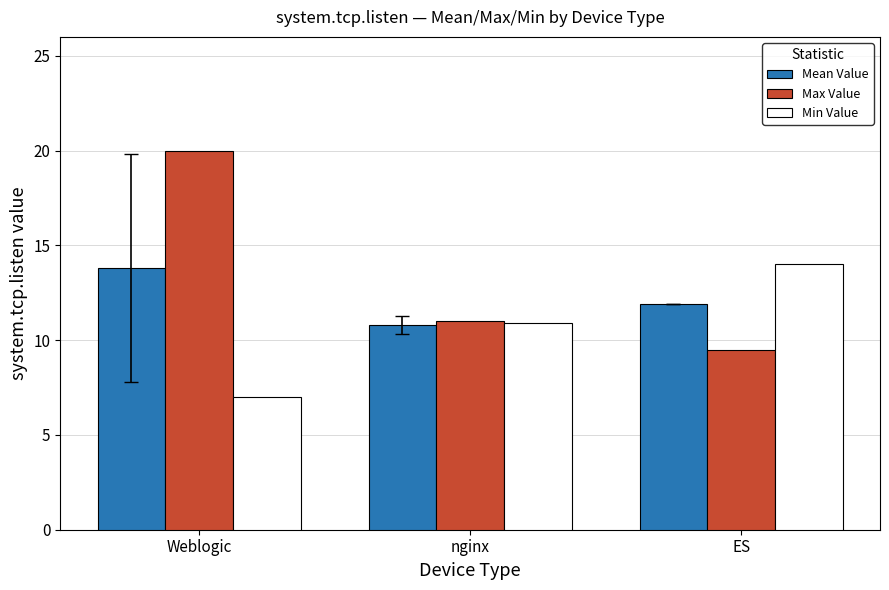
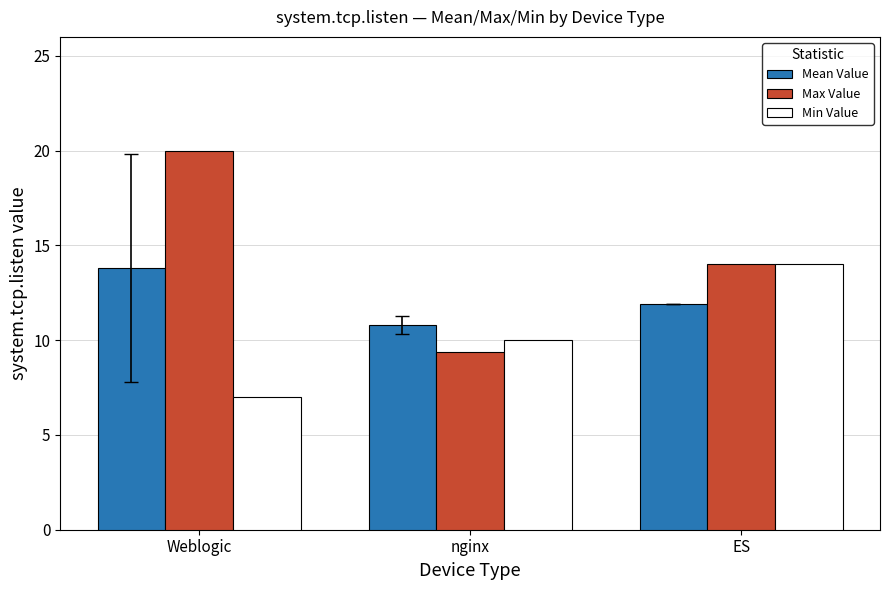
Max Value, nginx: 11.0 -> 9.4
Min Value, nginx: 10.9 -> 10.0
Max Value, ES: 9.5 -> 14.0
